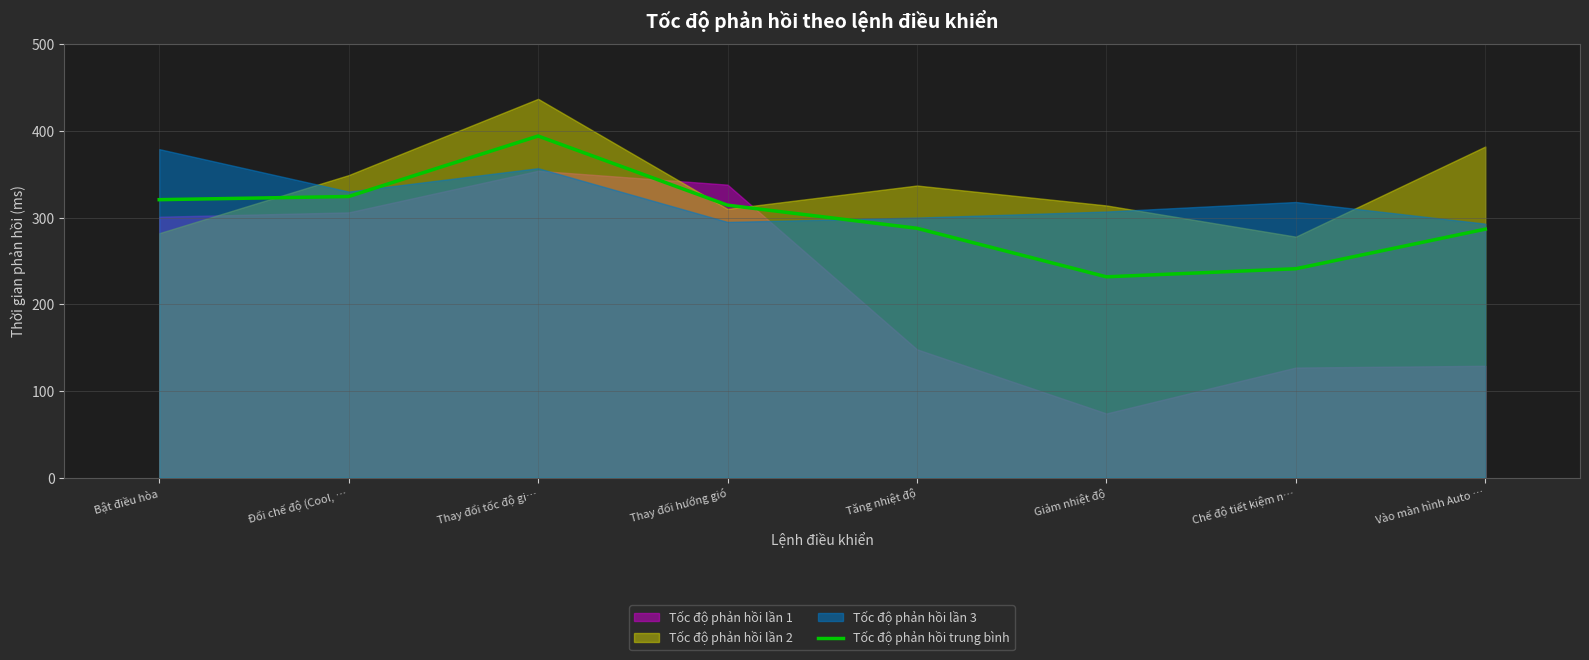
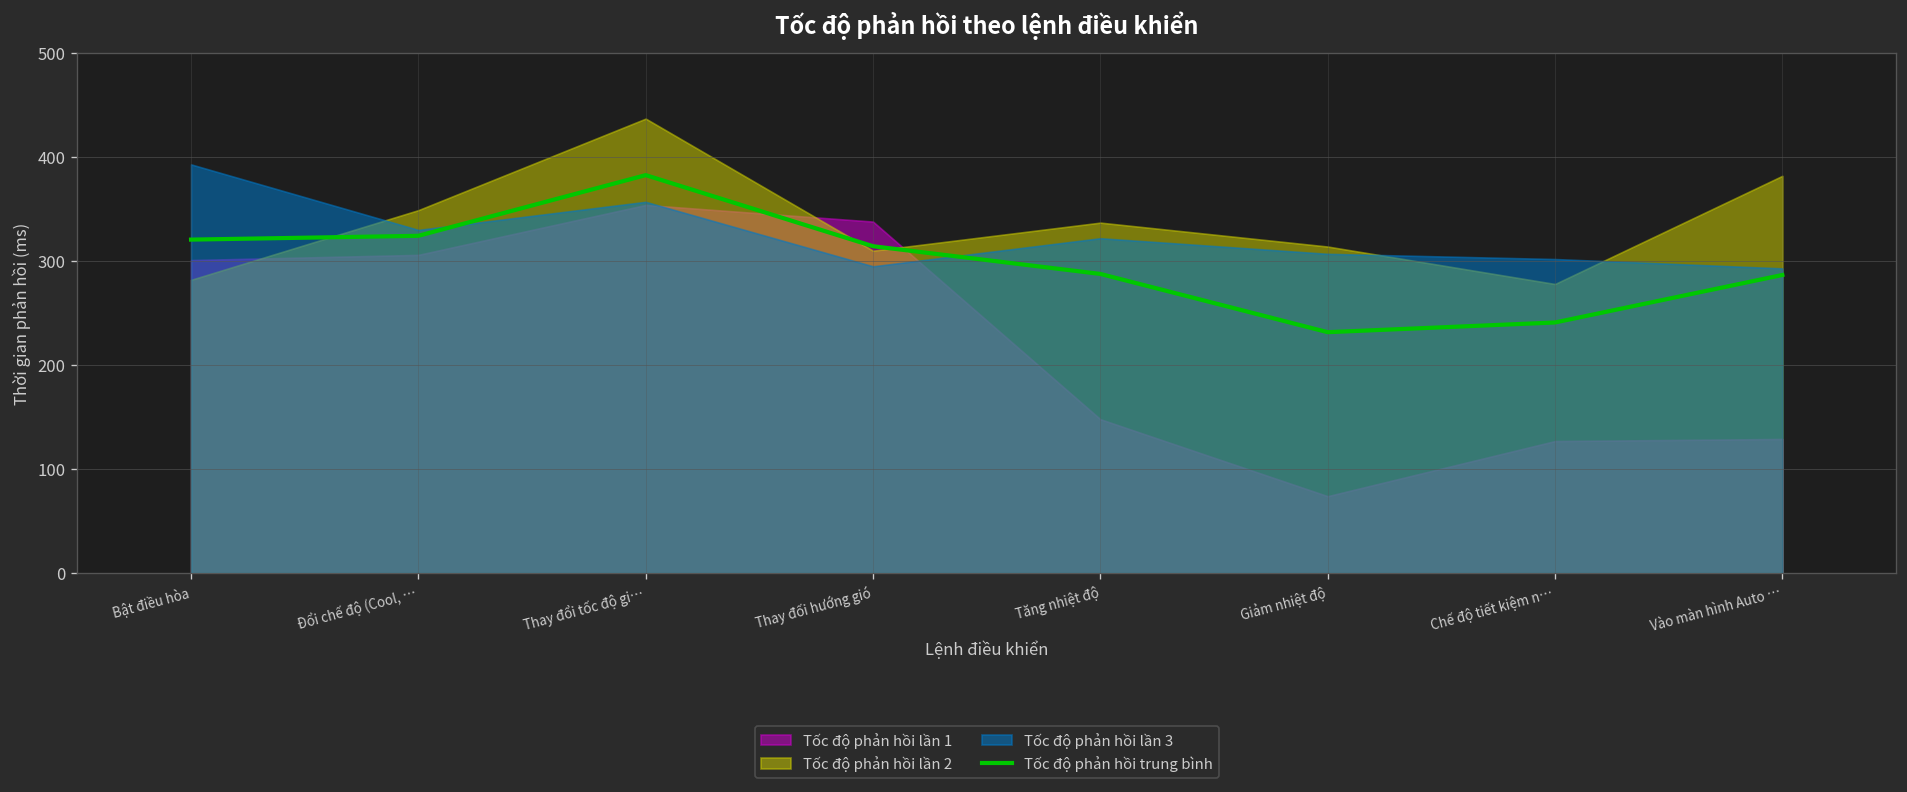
Tốc độ phản hồi lần 3, Bật điều hòa: 380 -> 390
Tốc độ phản hồi trung bình, Thay đổi tốc độ gi…: 390 -> 380
Tốc độ phản hồi lần 3, Tăng nhiệt độ: 300 -> 320
Tốc độ phản hồi lần 3, Chế độ tiết kiệm n…: 320 -> 300
